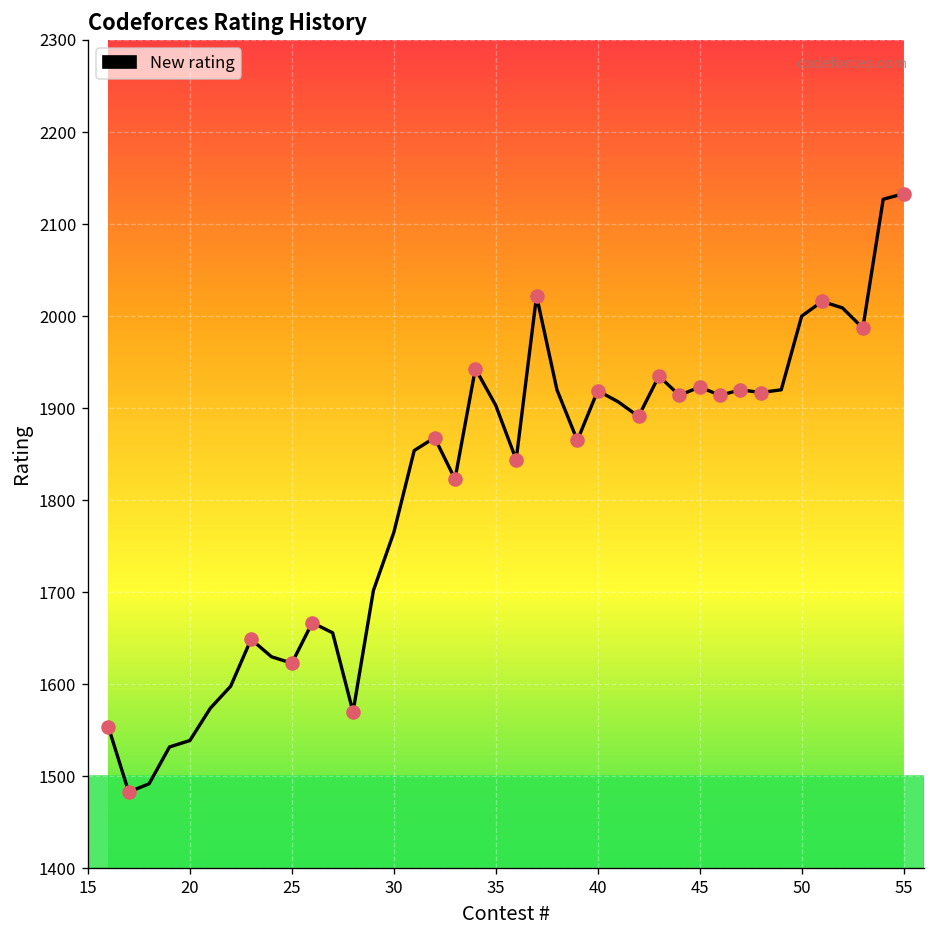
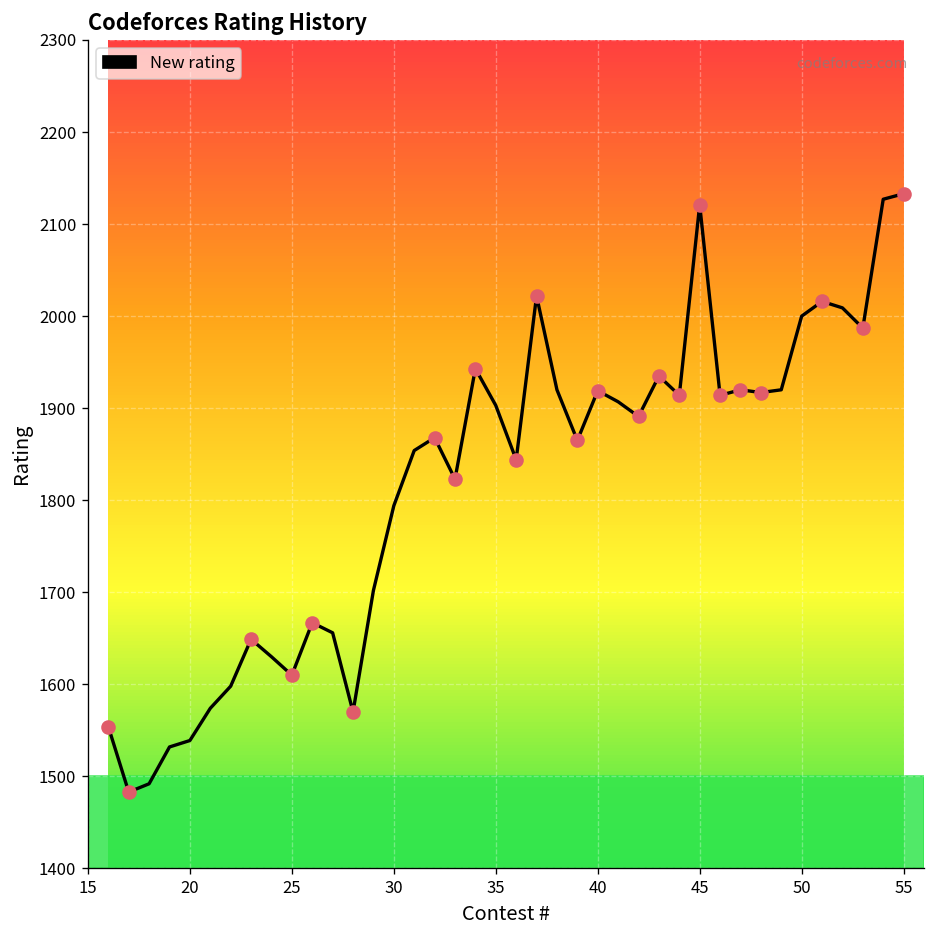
New rating, 25: 1620 -> 1610
New rating, 30: 1770 -> 1790
New rating, 45: 1920 -> 2120
